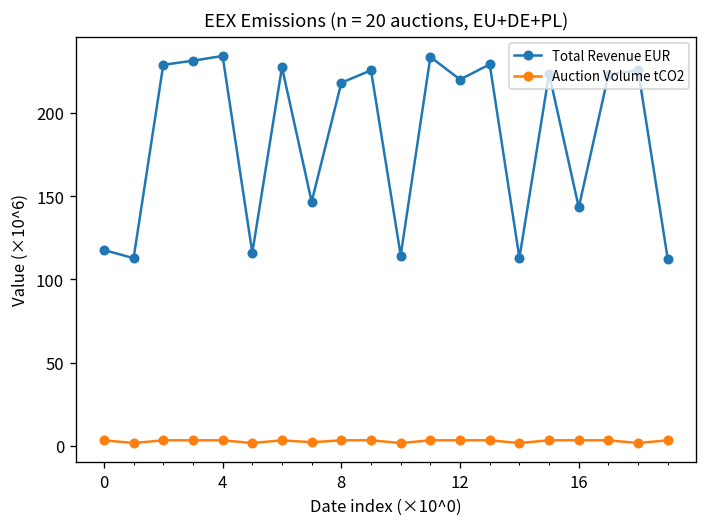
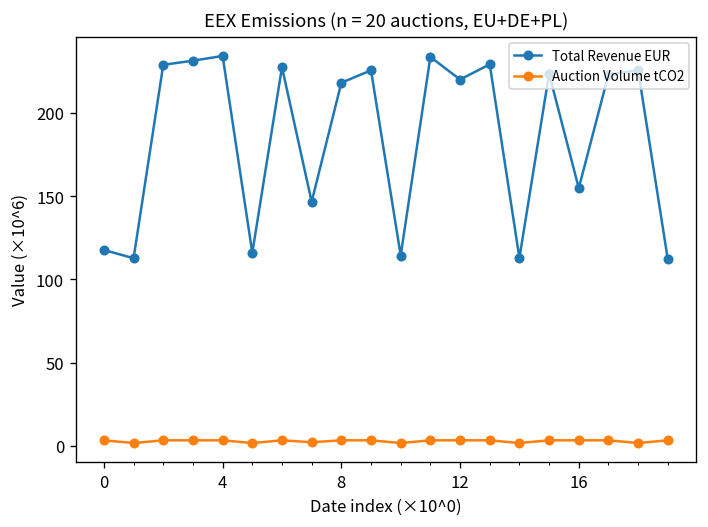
Total Revenue EUR, 16: 143 -> 155
